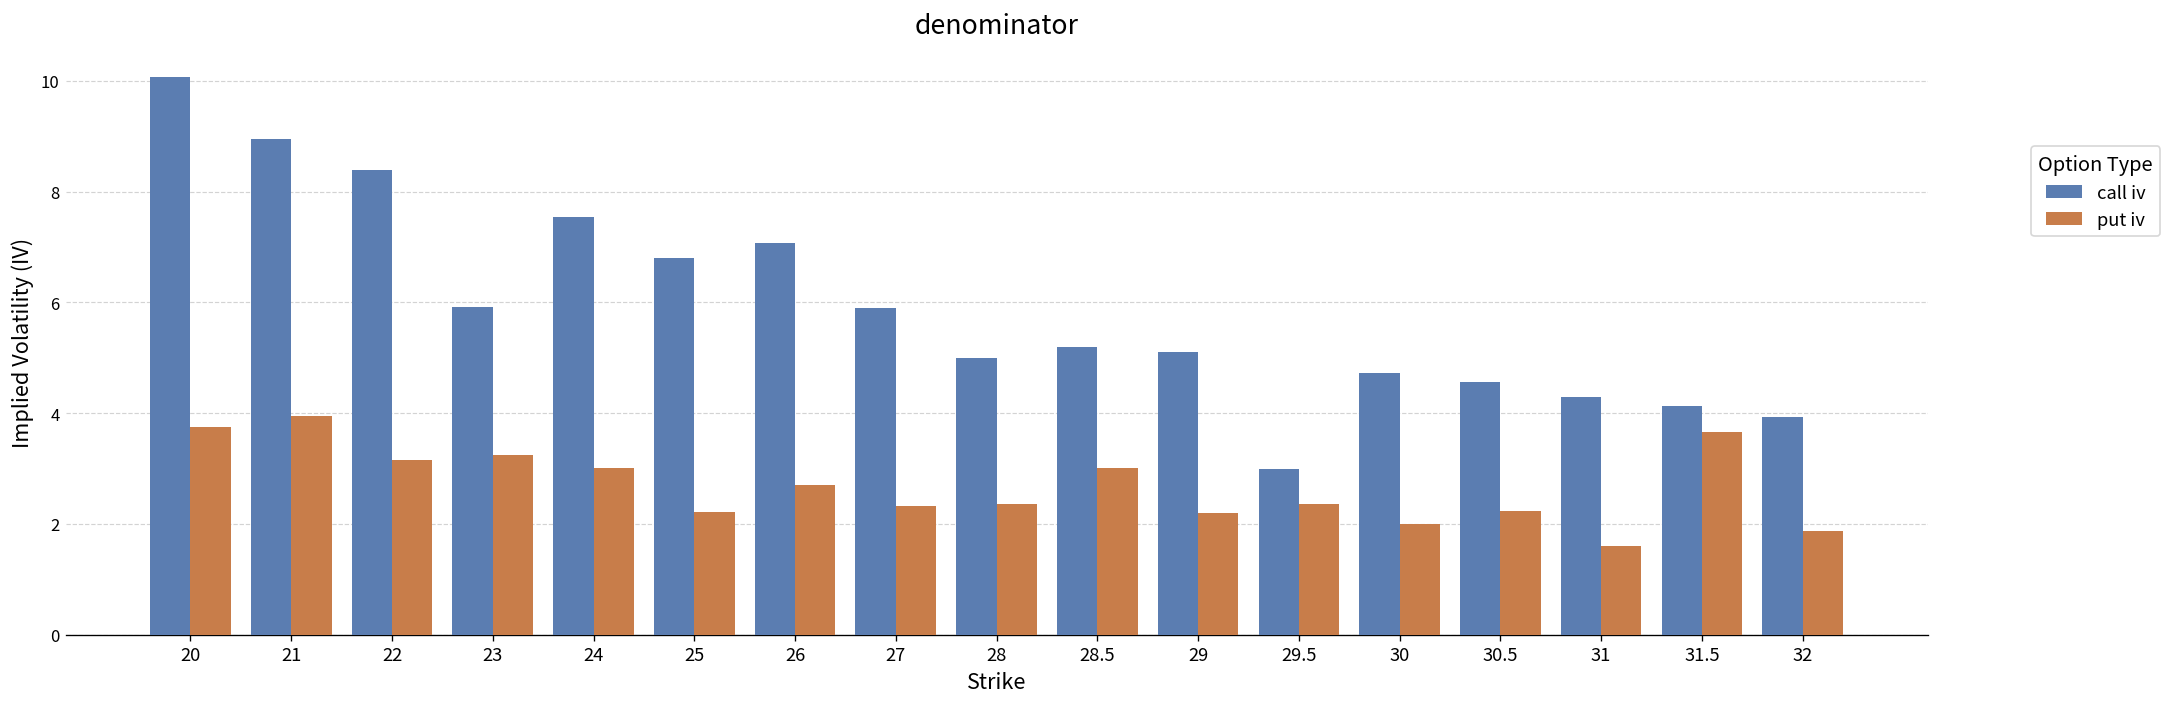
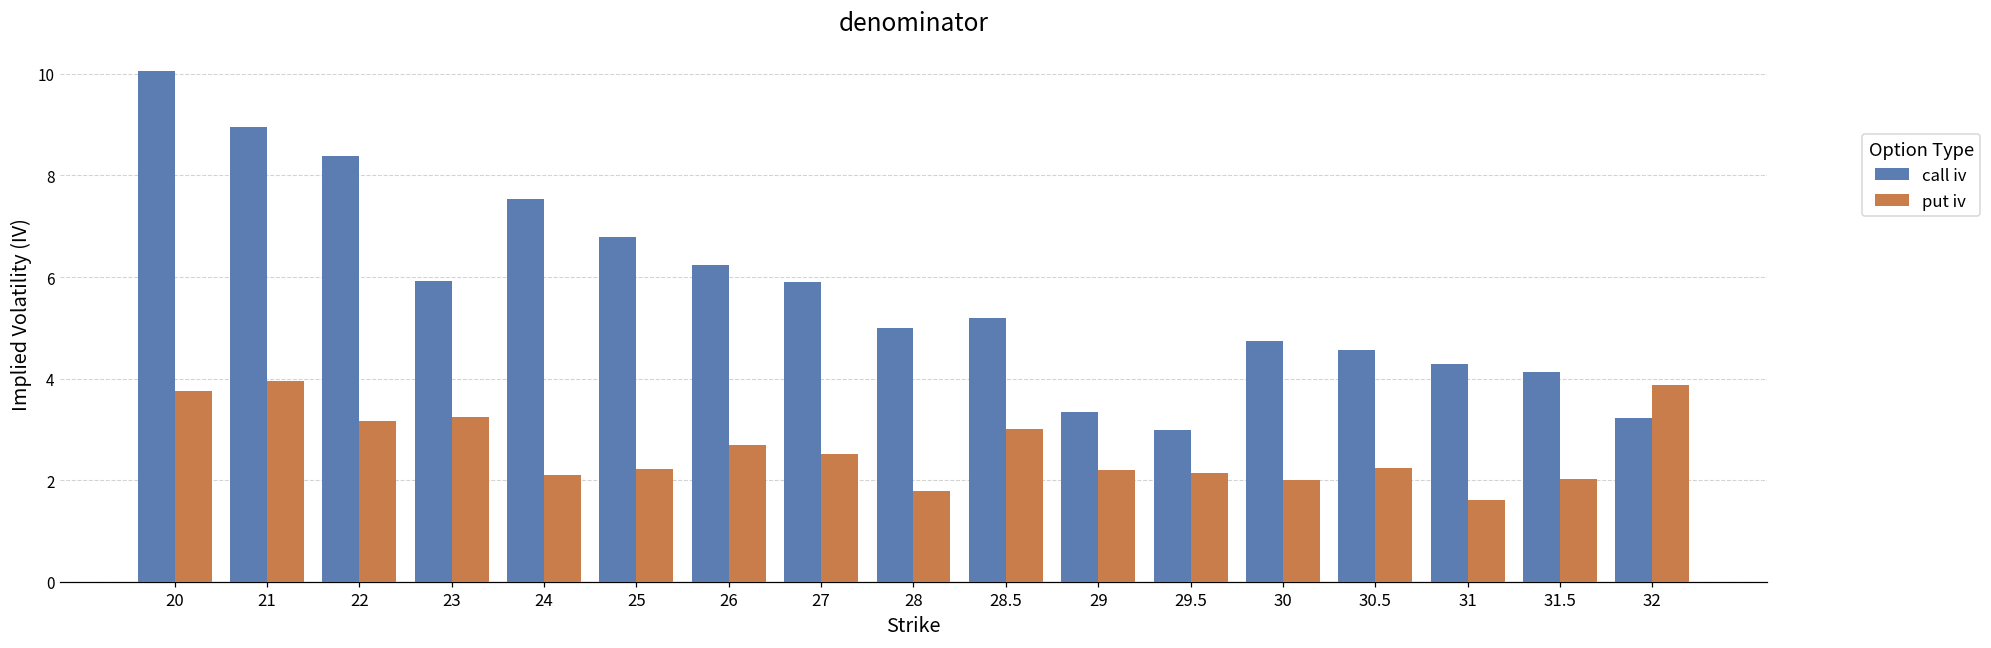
put iv, 24: 3.0 -> 2.1
call iv, 26: 7.1 -> 6.2
put iv, 27: 2.3 -> 2.5
put iv, 28: 2.4 -> 1.8
call iv, 29: 5.1 -> 3.3
put iv, 29.5: 2.4 -> 2.1
put iv, 31.5: 3.7 -> 2.0
call iv, 32: 3.9 -> 3.2
put iv, 32: 1.9 -> 3.9
